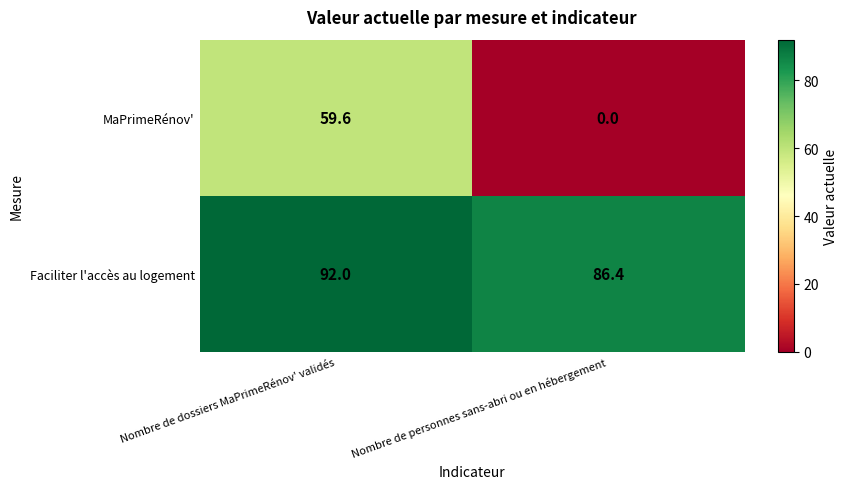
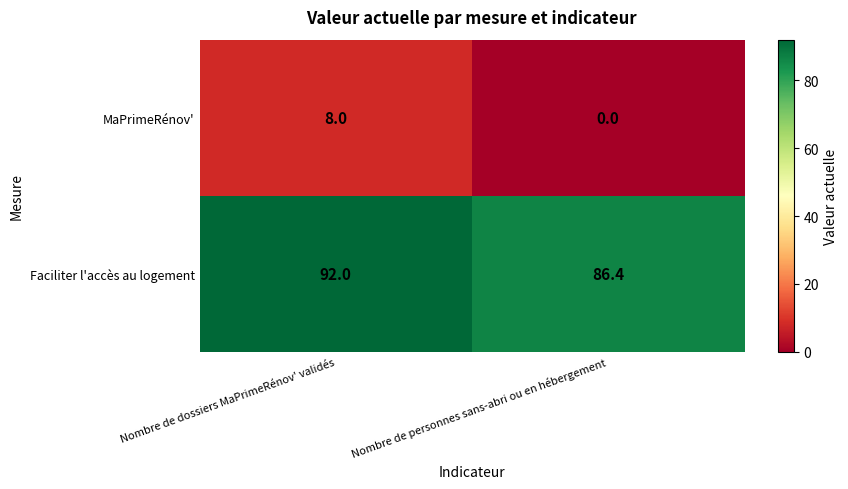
MaPrimeRénov', Nombre de dossiers MaPrimeRénov' validés: 59.6 -> 8.0
